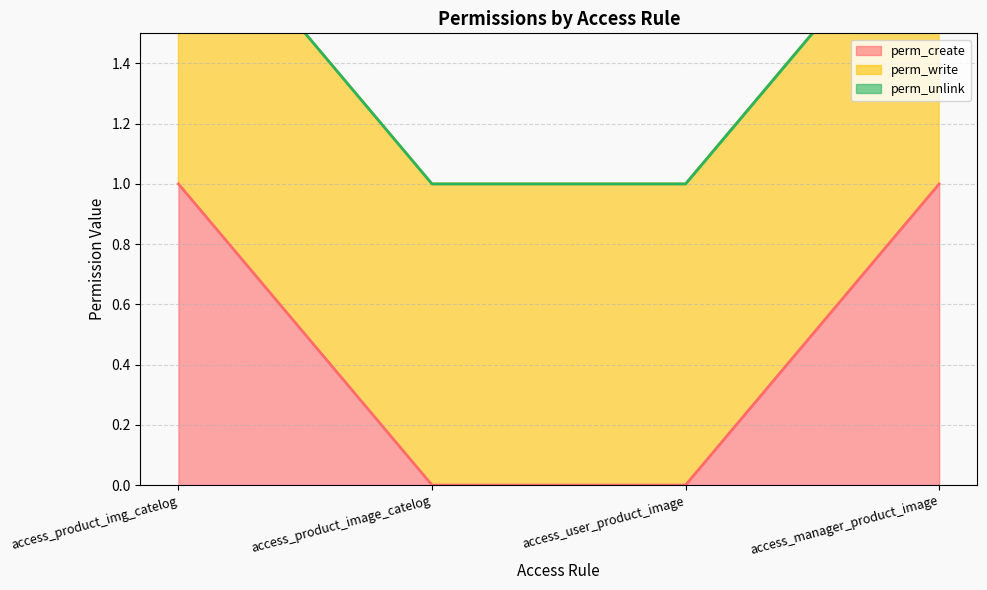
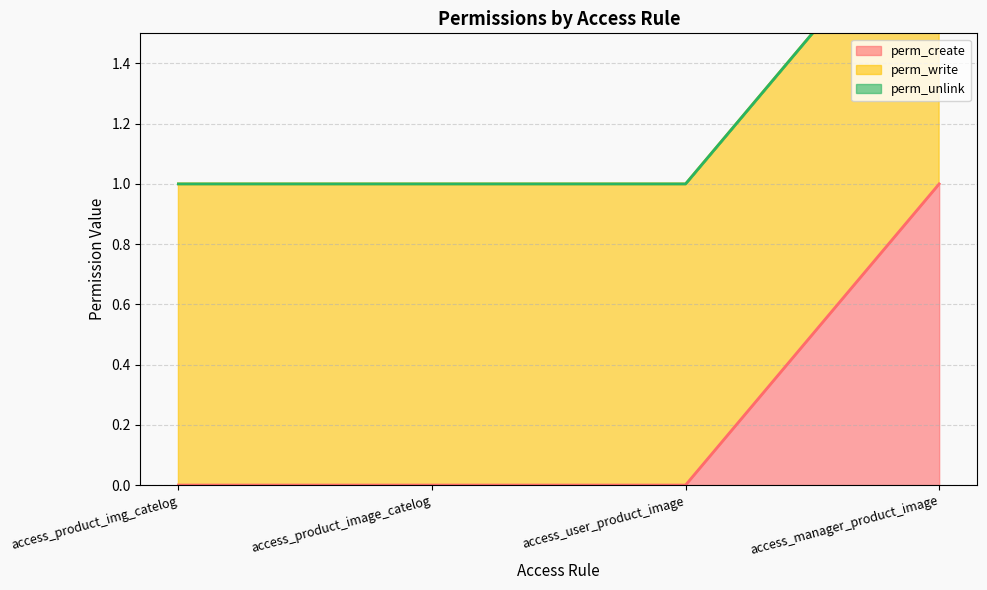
perm_create, access_product_img_catelog: 1 -> 0
